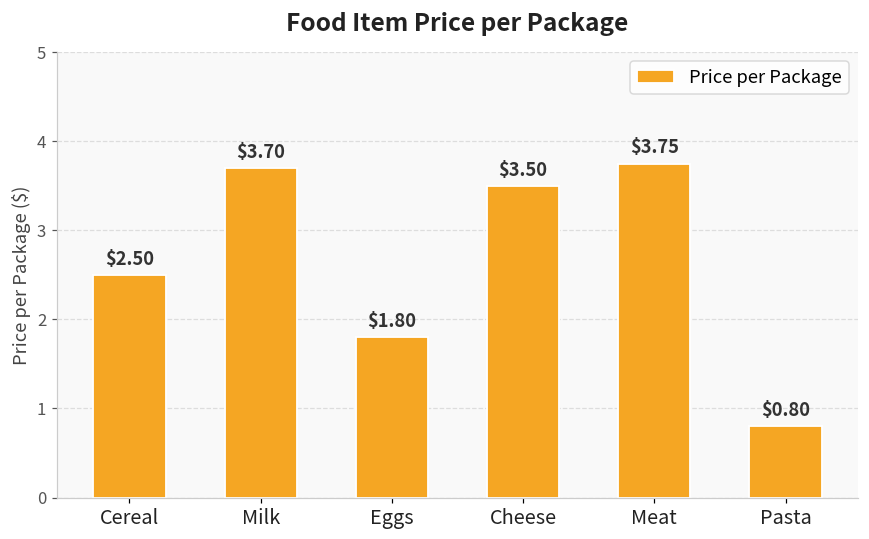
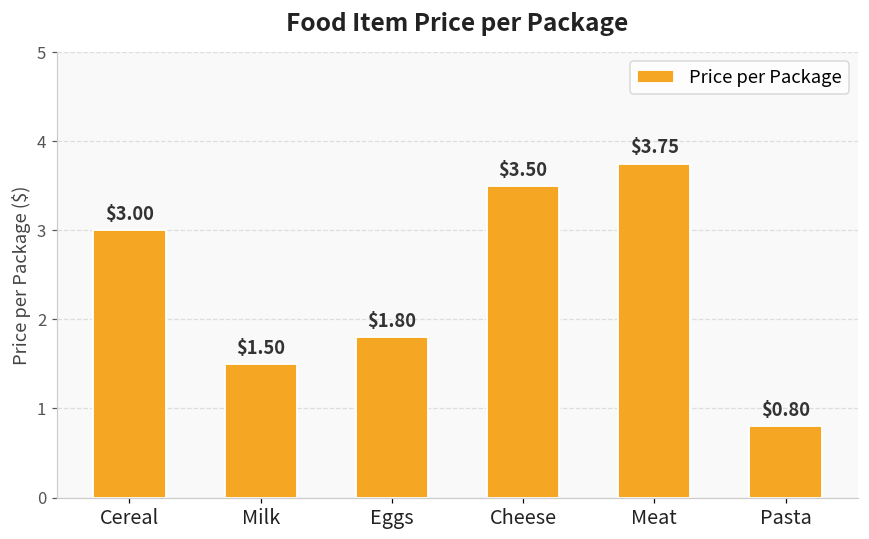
Cereal: $2.50 -> $3.00
Milk: $3.70 -> $1.50
